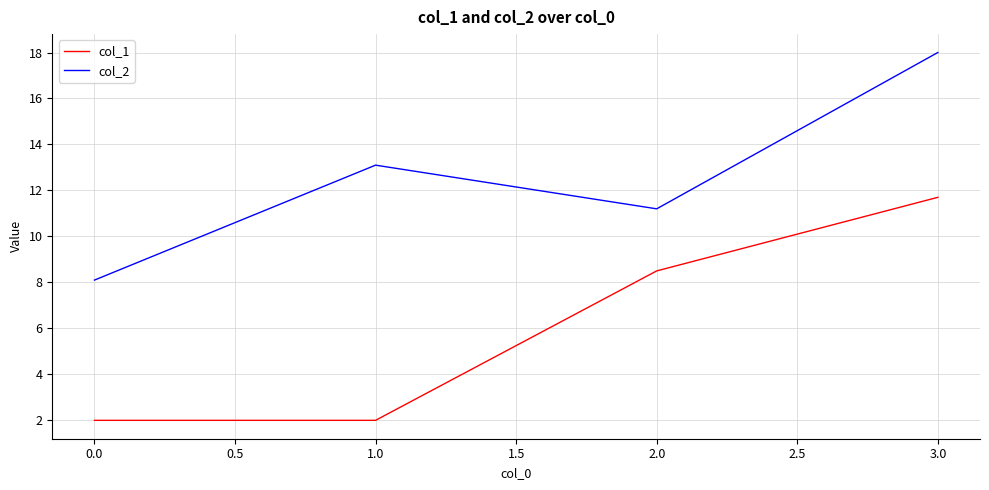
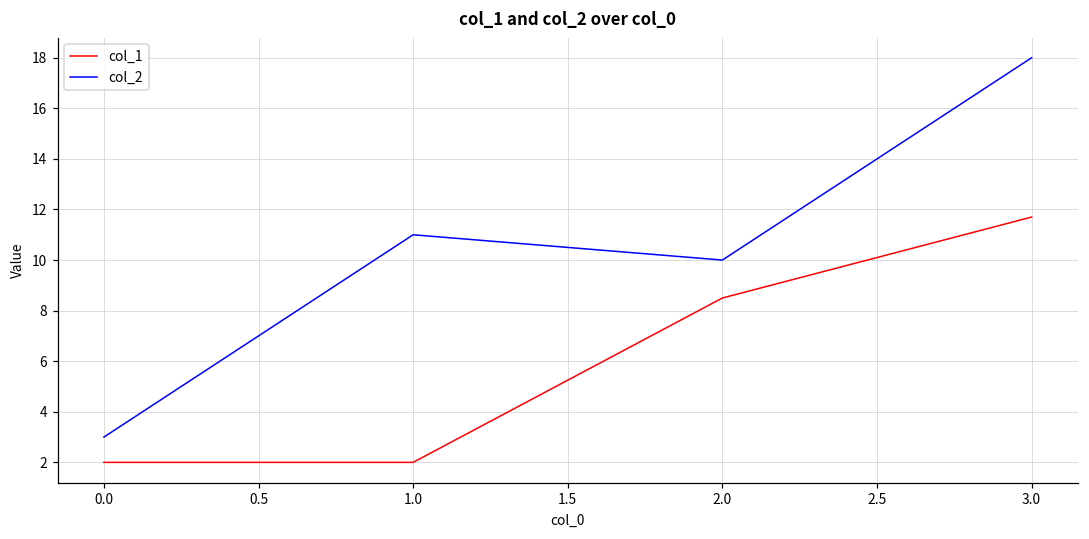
col_2, 0.0: 8.1 -> 3.0
col_2, 1.0: 13.1 -> 11.0
col_2, 2.0: 11.2 -> 10.0
